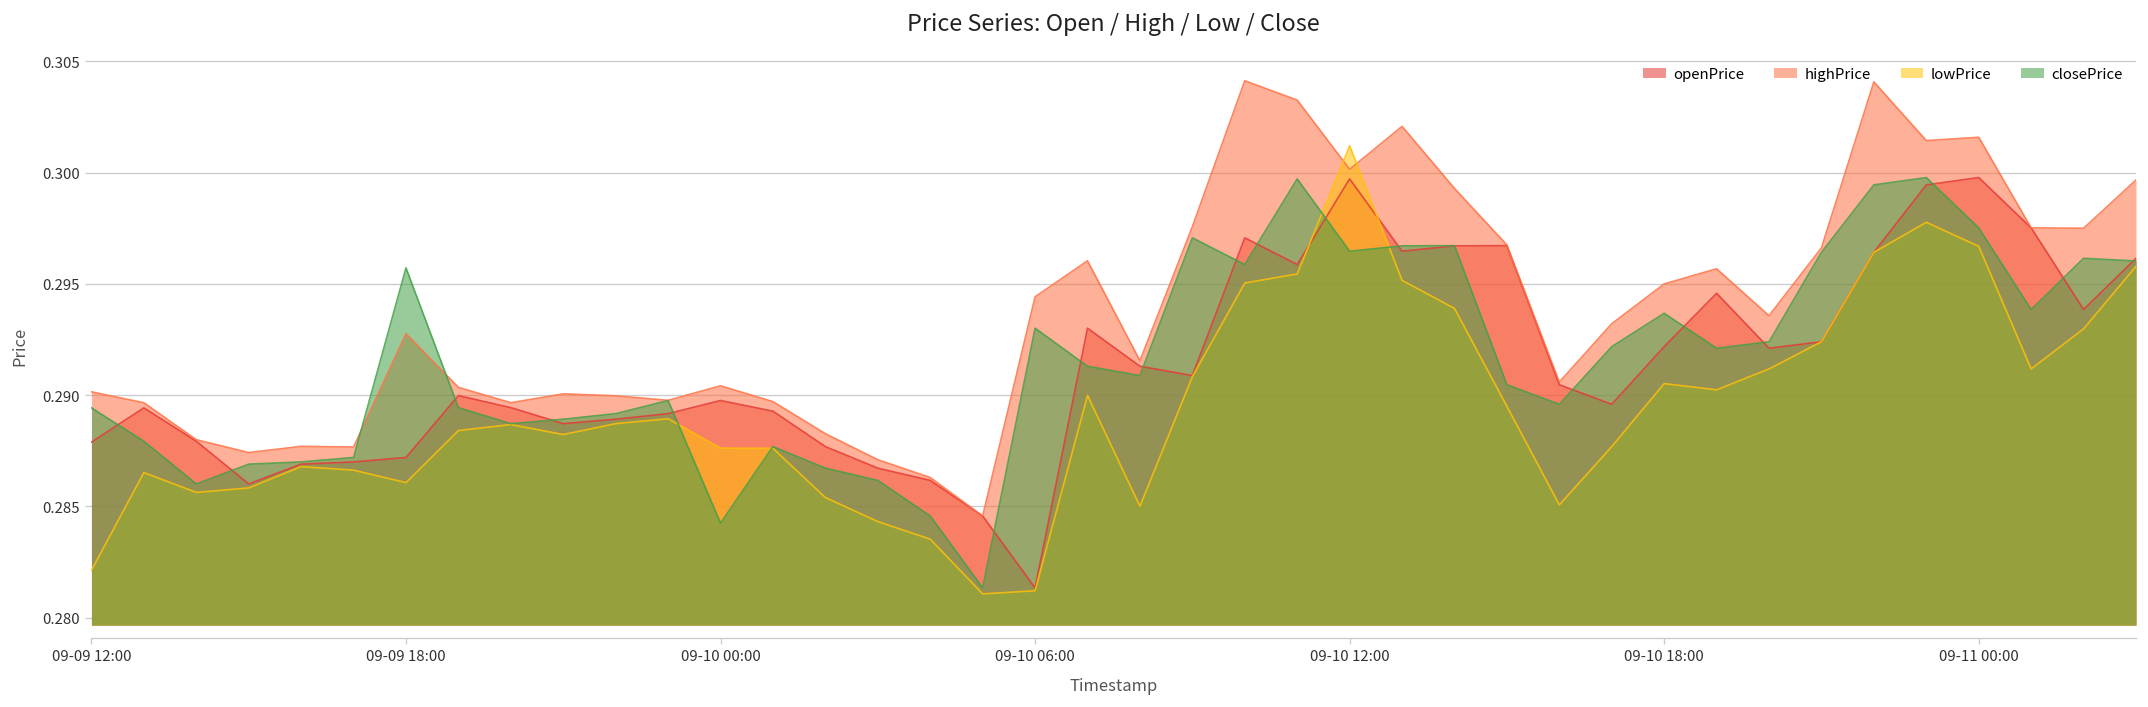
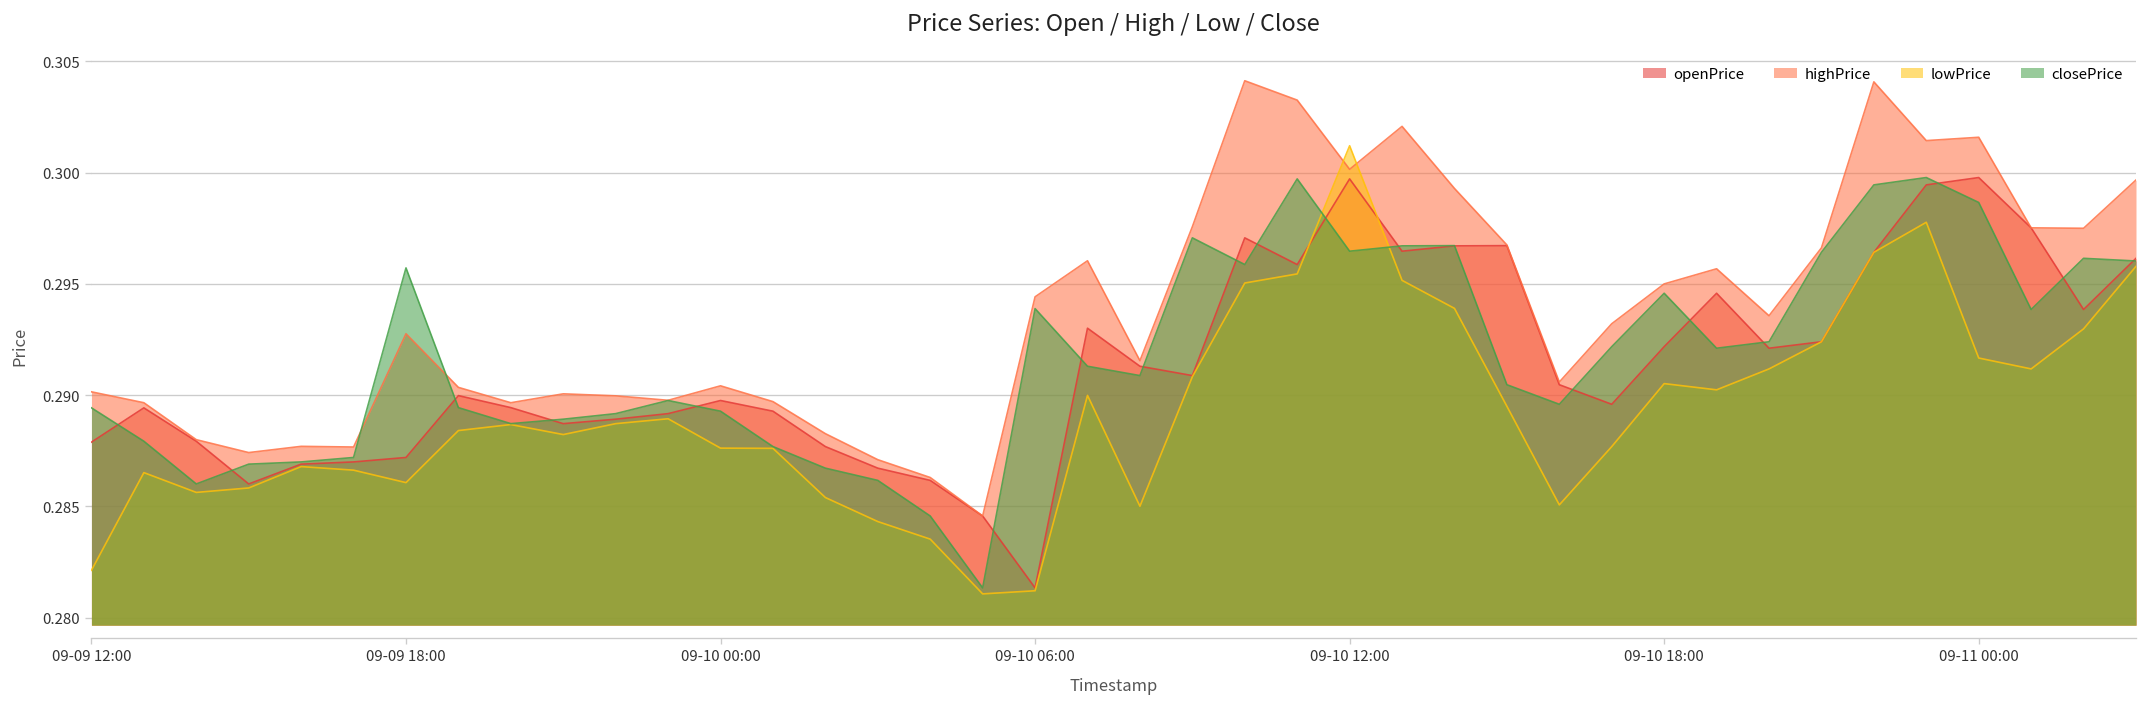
closePrice, 09-10 00:00: 0.2843 -> 0.2893
closePrice, 09-10 06:00: 0.2930 -> 0.2939
closePrice, 09-10 18:00: 0.2937 -> 0.2946
lowPrice, 09-11 00:00: 0.2967 -> 0.2917
closePrice, 09-11 00:00: 0.2975 -> 0.2987
